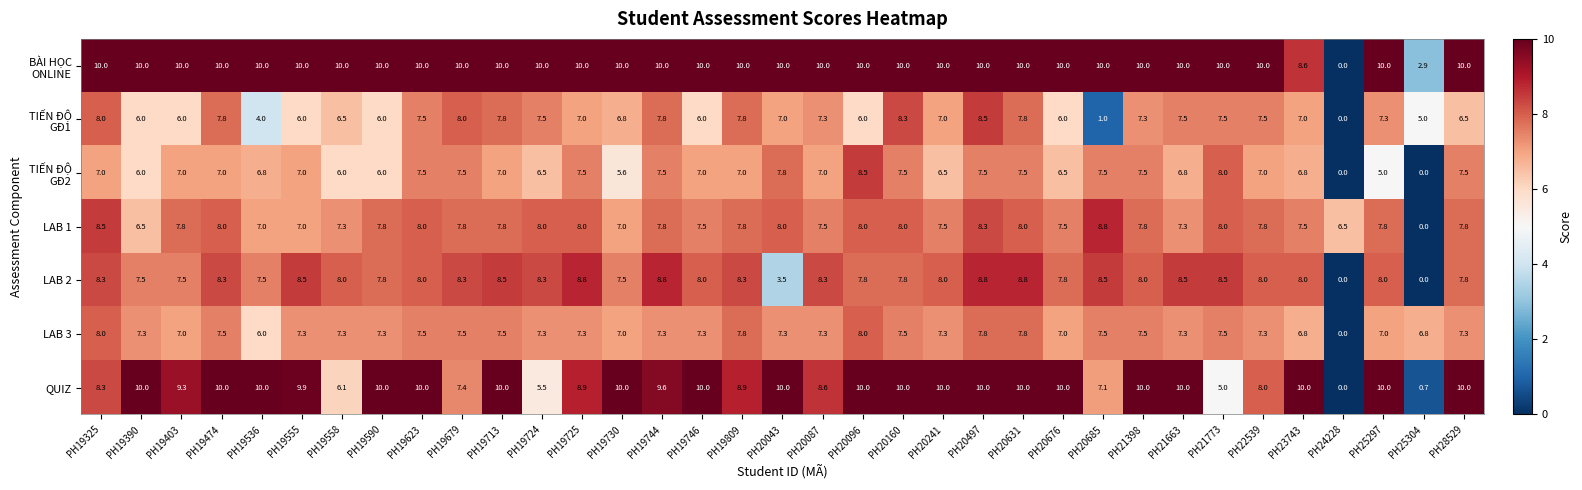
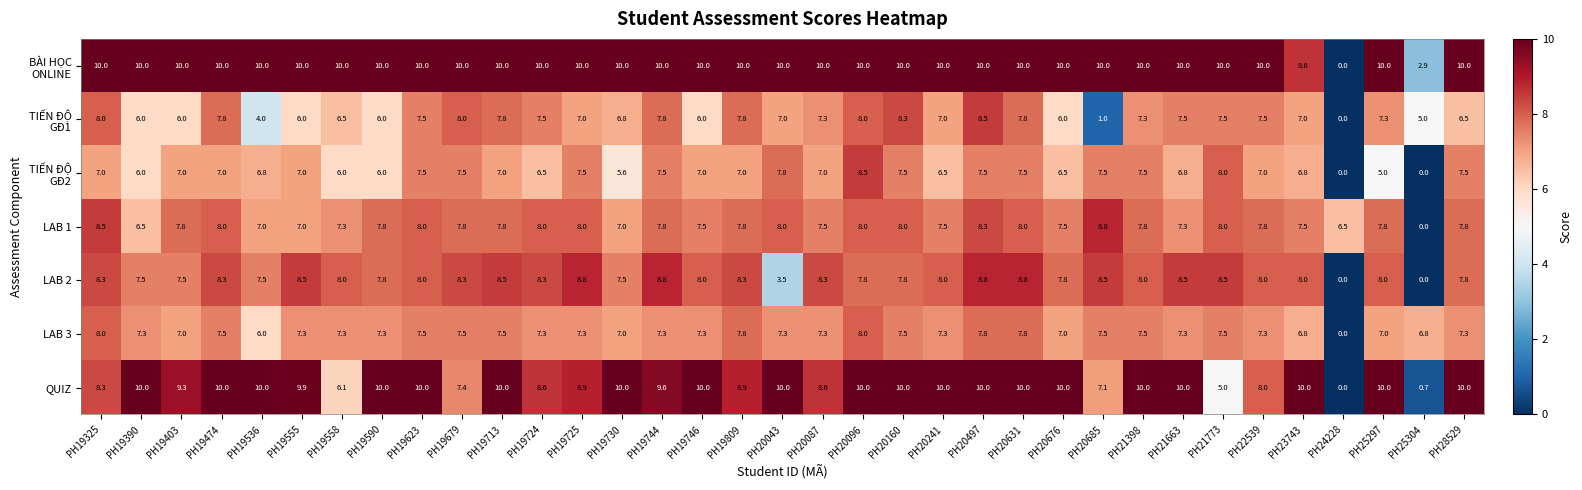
TIẾN ĐỘ GĐ1, PH20096: 6.0 -> 8.0
QUIZ, PH19724: 5.5 -> 8.6
